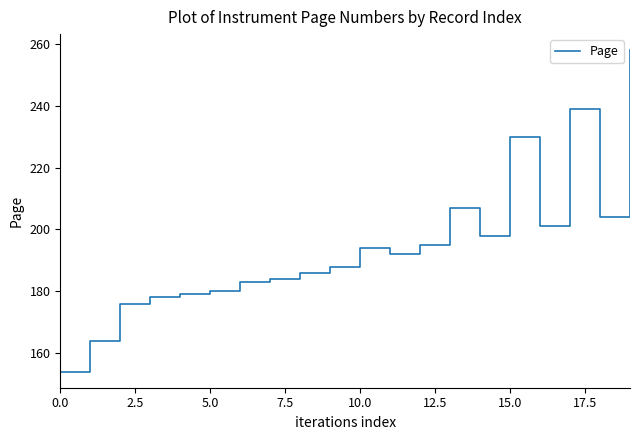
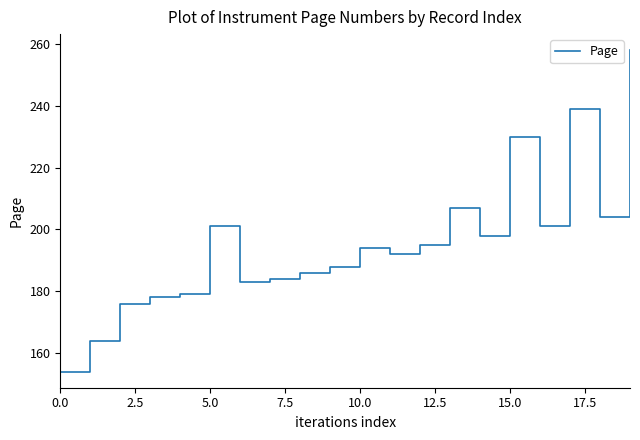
5.0: 180 -> 201
